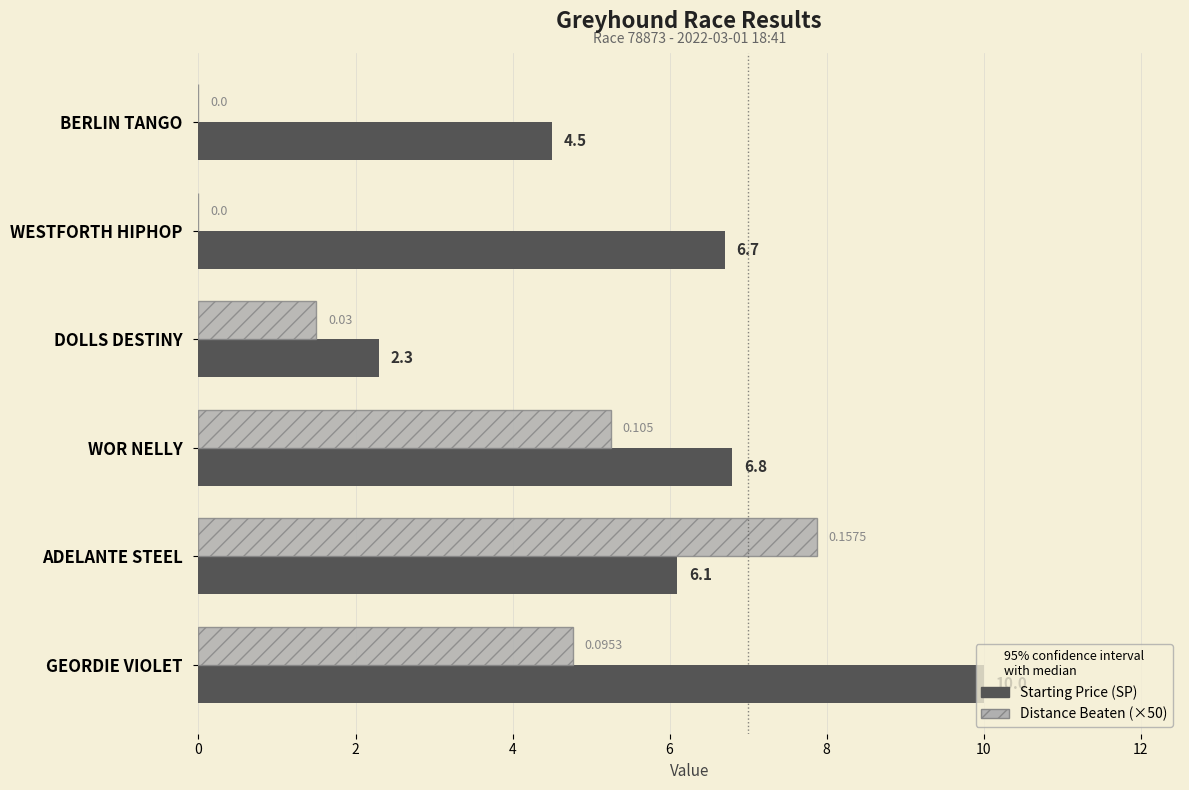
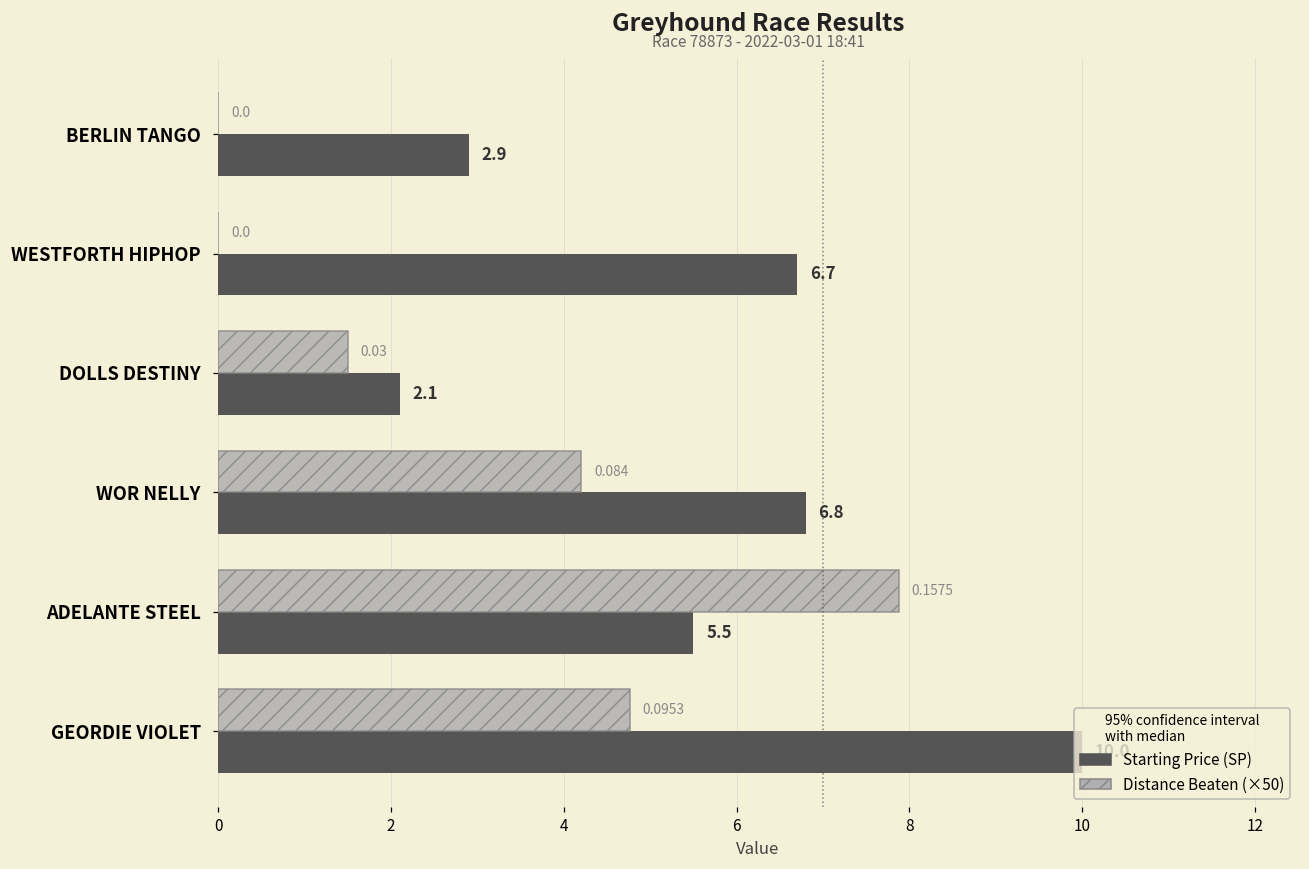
Starting Price (SP), BERLIN TANGO: 4.5 -> 2.9
Starting Price (SP), DOLLS DESTINY: 2.3 -> 2.1
Distance Beaten (×50), WOR NELLY: 0.105 -> 0.084
Starting Price (SP), ADELANTE STEEL: 6.1 -> 5.5
